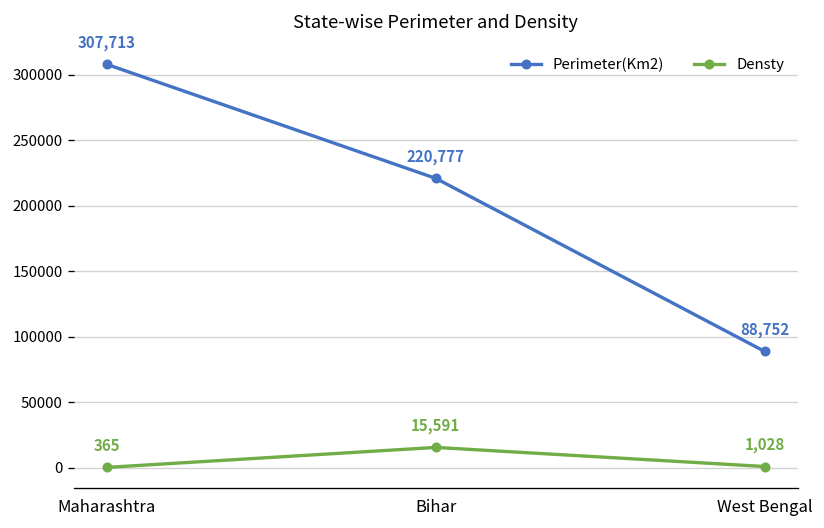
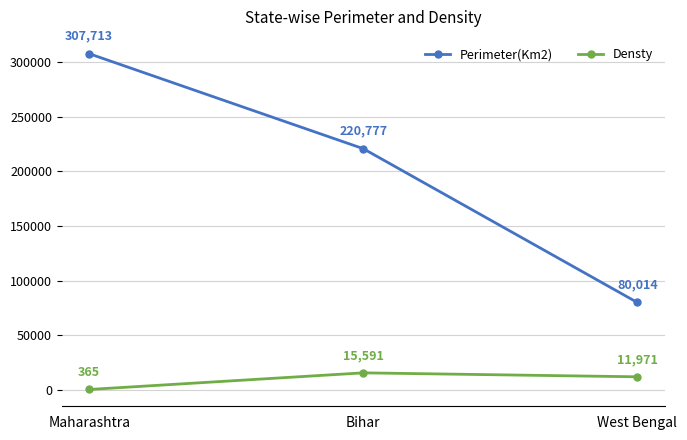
Perimeter(Km2), West Bengal: 88,752 -> 80,014
Densty, West Bengal: 1,028 -> 11,971
